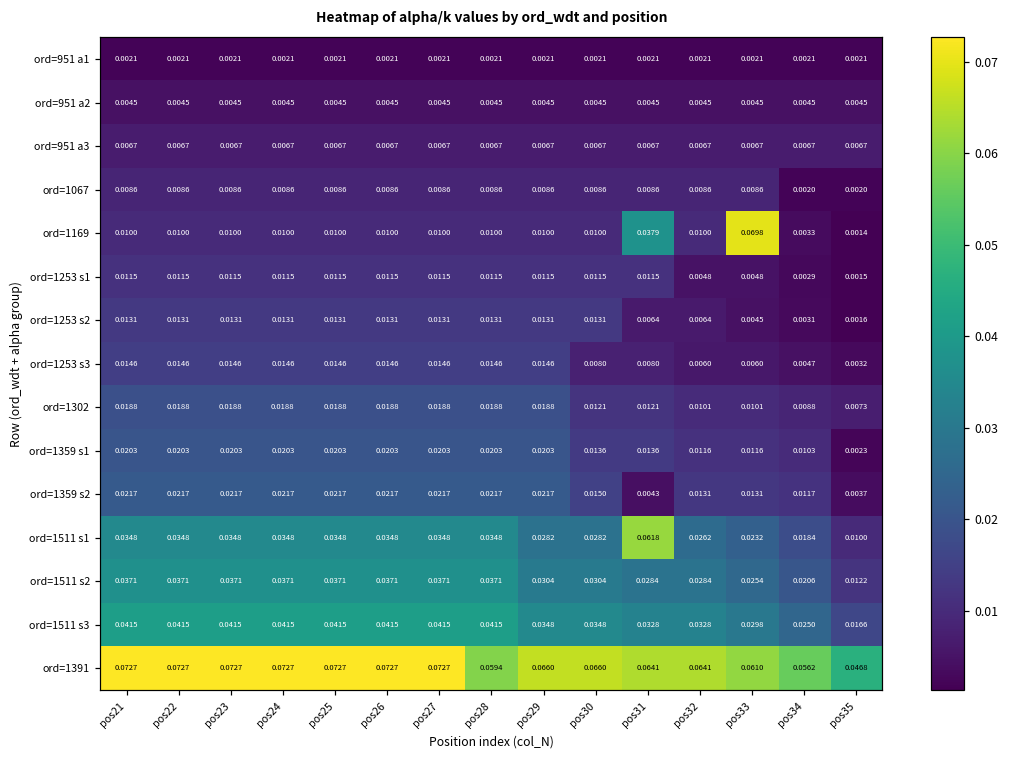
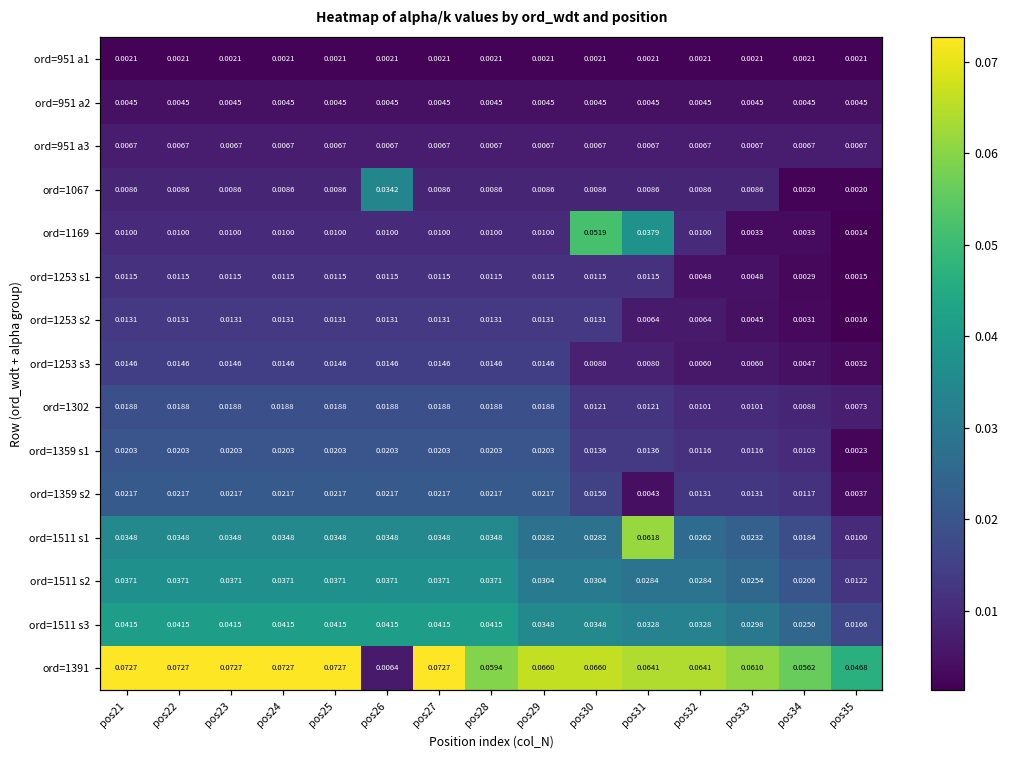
ord=1067, pos26: 0.0086 -> 0.0342
ord=1169, pos30: 0.0100 -> 0.0519
ord=1169, pos33: 0.0698 -> 0.0033
ord=1391, pos26: 0.0727 -> 0.0064
